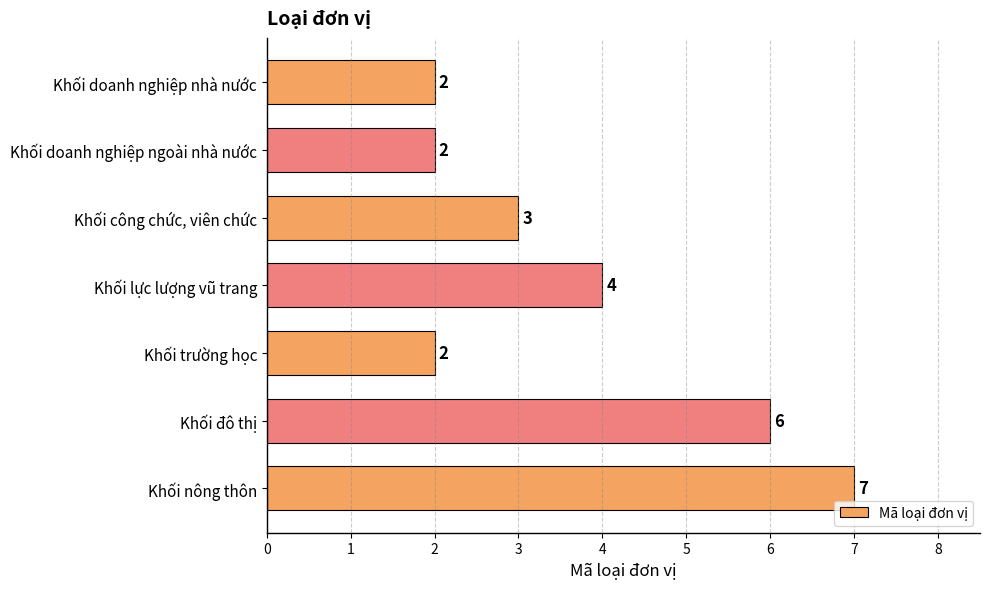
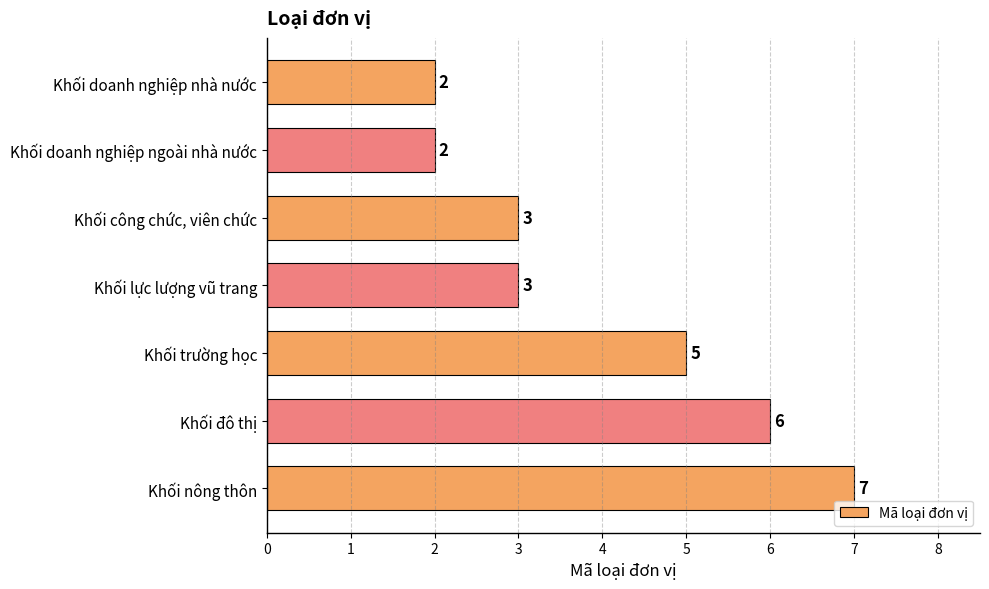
Khối lực lượng vũ trang: 4 -> 3
Khối trường học: 2 -> 5
